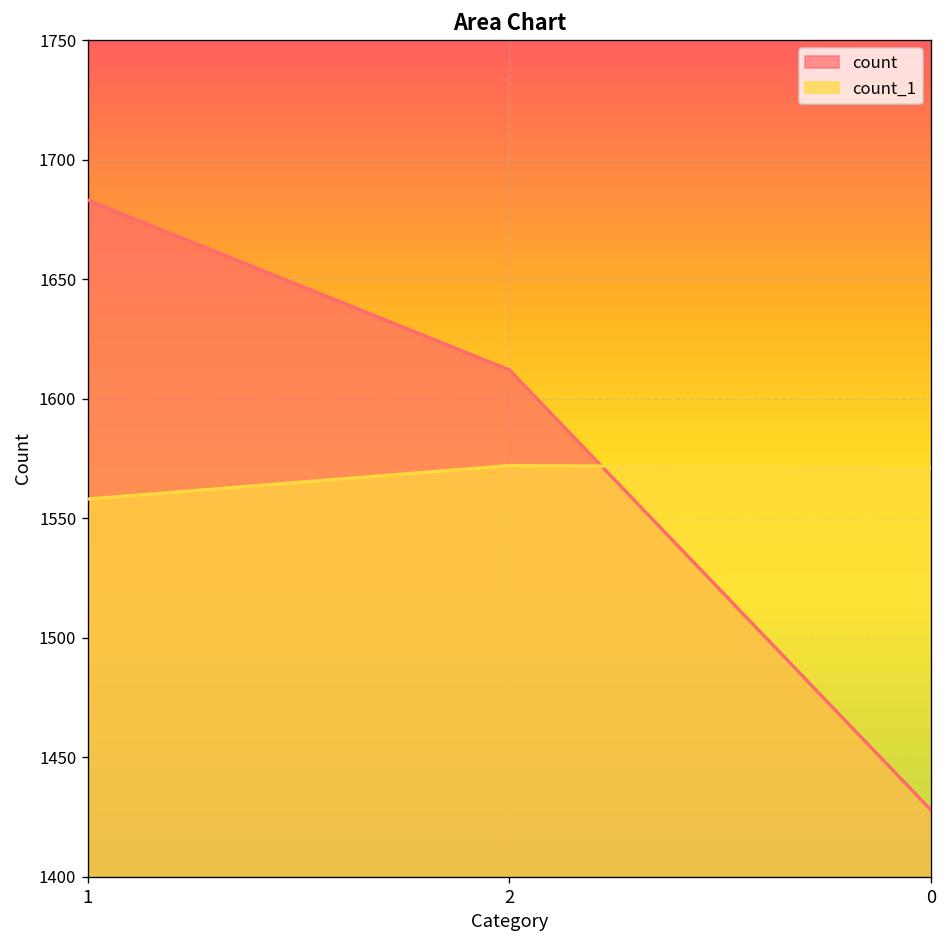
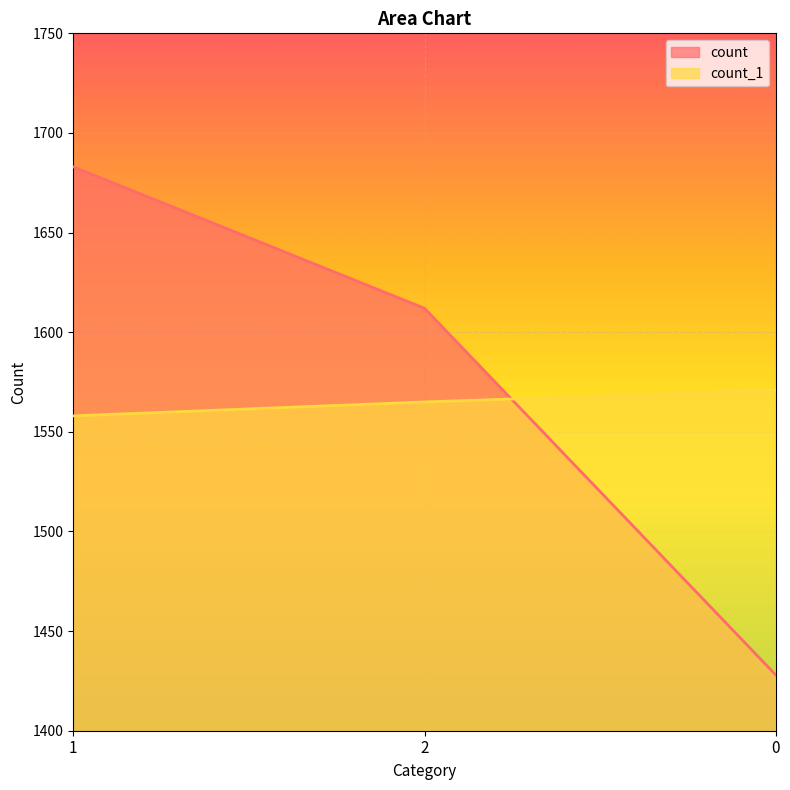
count_1, 2: 1572 -> 1565
